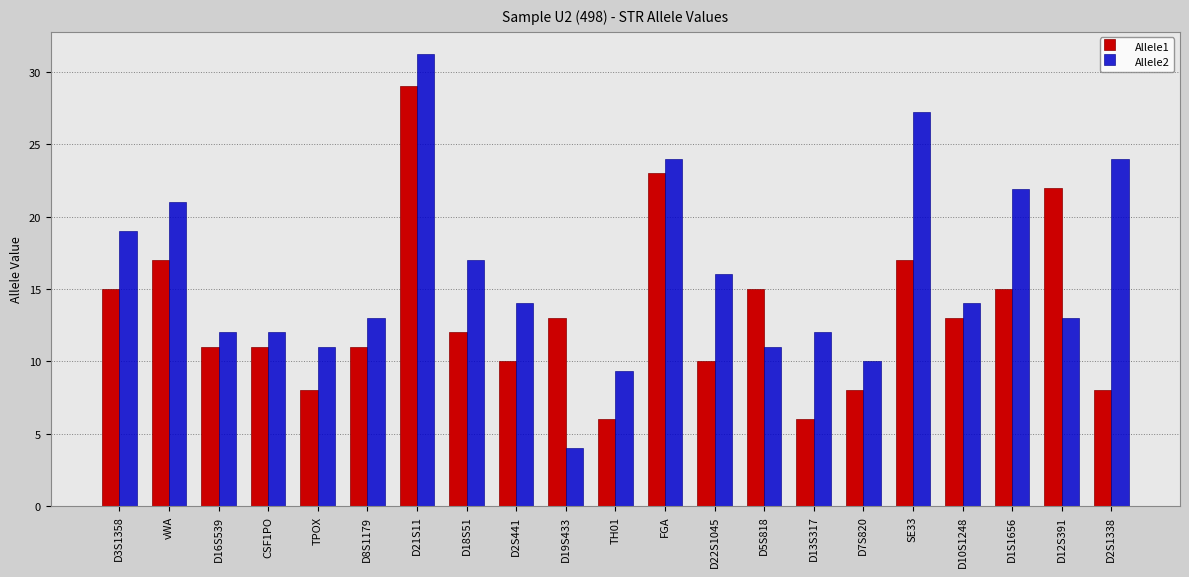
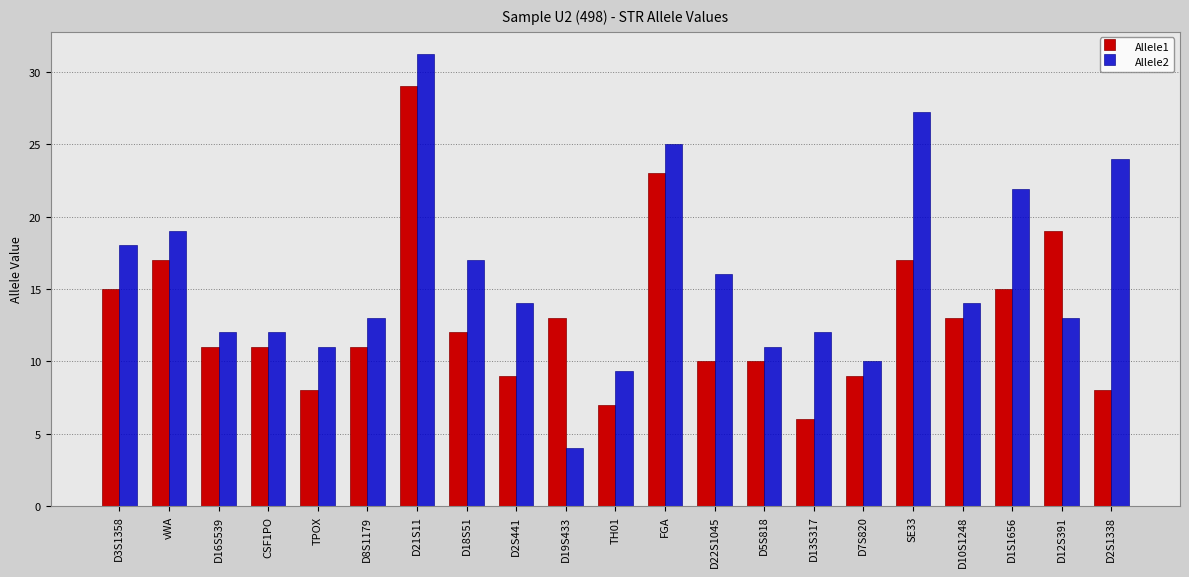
Allele2, D3S1358: 19 -> 18
Allele2, vWA: 21 -> 19
Allele1, D2S441: 10 -> 9
Allele1, TH01: 6 -> 7
Allele2, FGA: 24 -> 25
Allele1, D5S818: 15 -> 10
Allele1, D7S820: 8 -> 9
Allele1, D12S391: 22 -> 19
